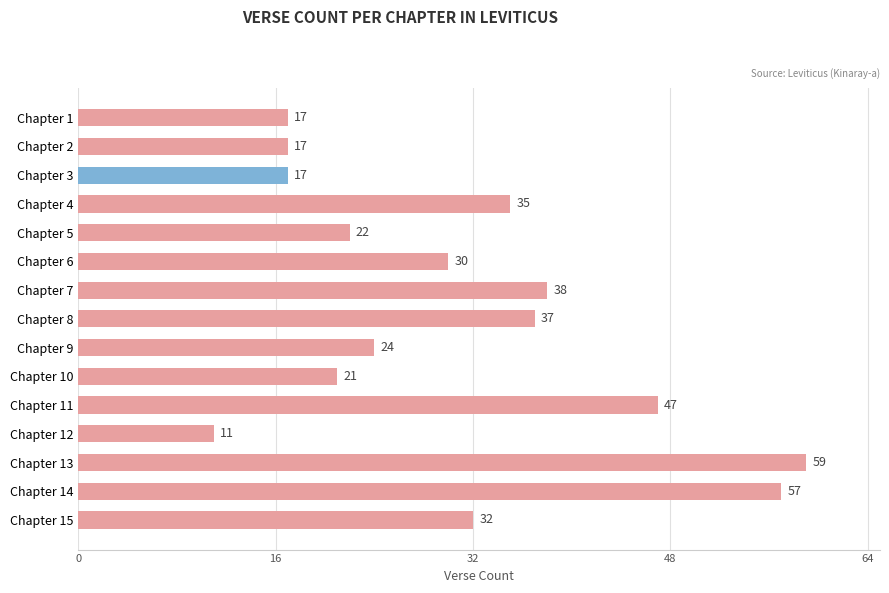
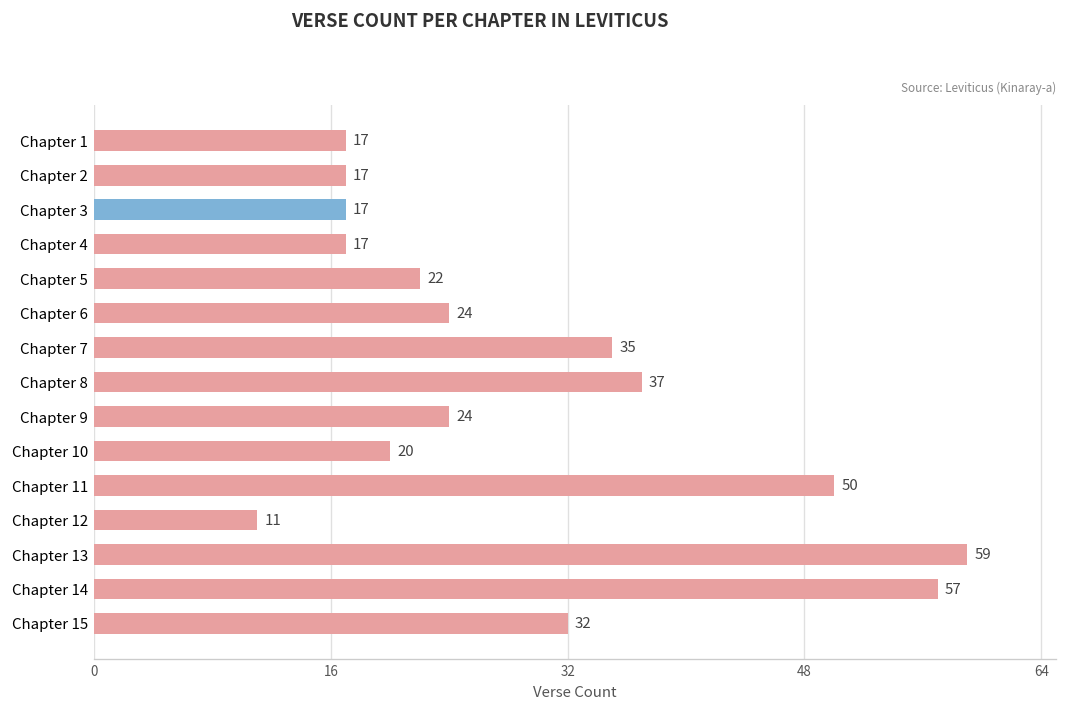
Chapter 4: 35 -> 17
Chapter 6: 30 -> 24
Chapter 7: 38 -> 35
Chapter 10: 21 -> 20
Chapter 11: 47 -> 50
